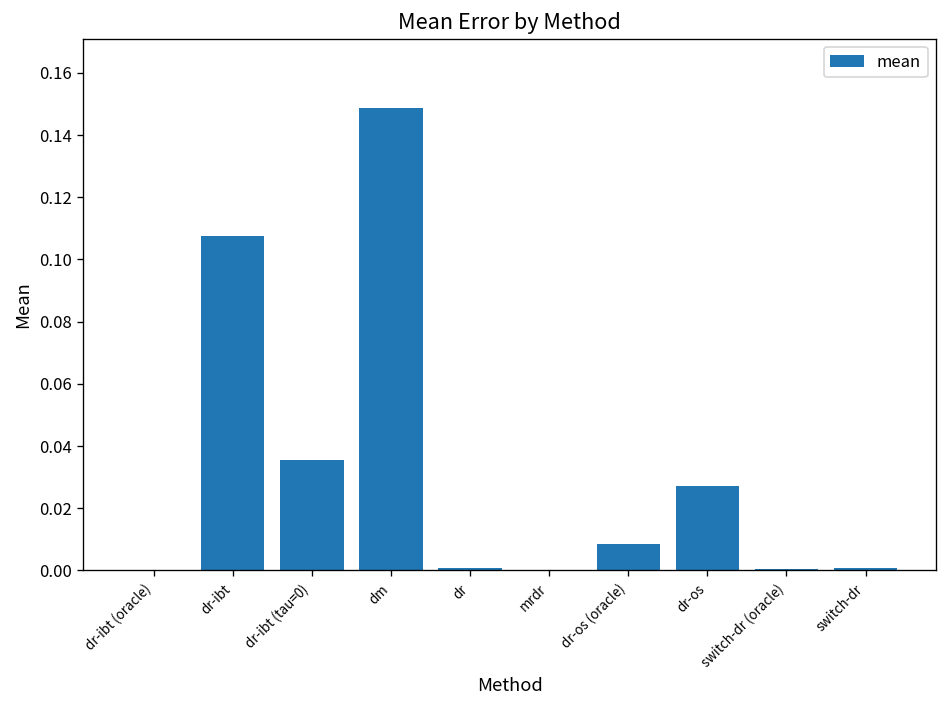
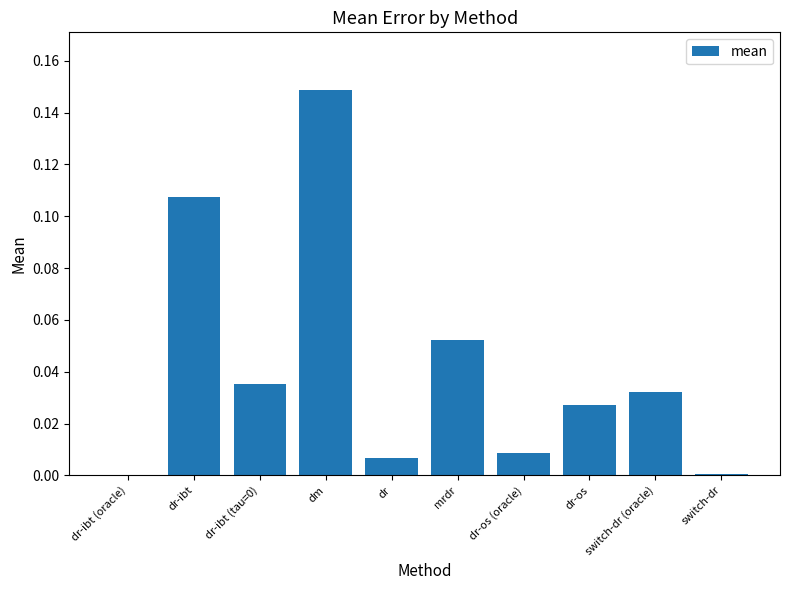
dr: 0.001 -> 0.007
mrdr: 0.000 -> 0.052
switch-dr (oracle): 0.000 -> 0.032
